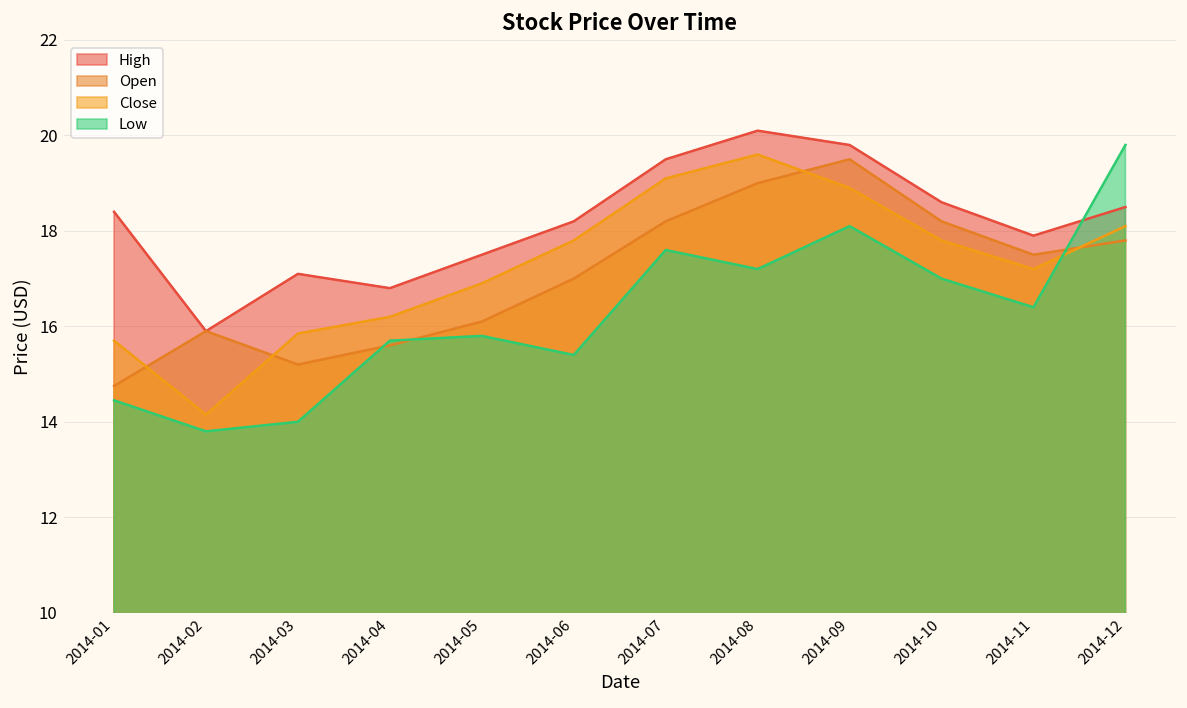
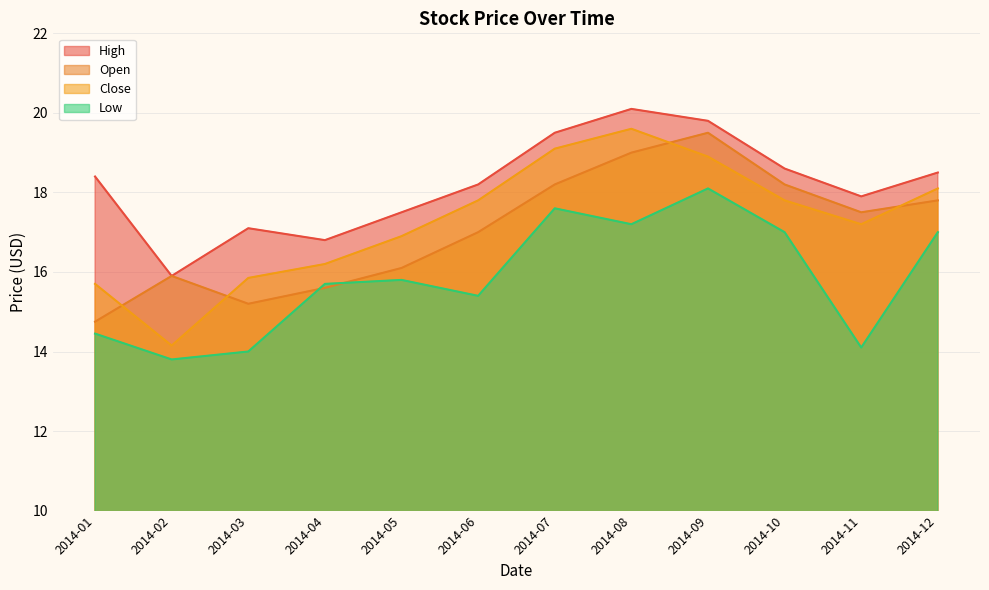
Low, 2014-11: 16.4 -> 14.1
Low, 2014-12: 19.8 -> 17.0
